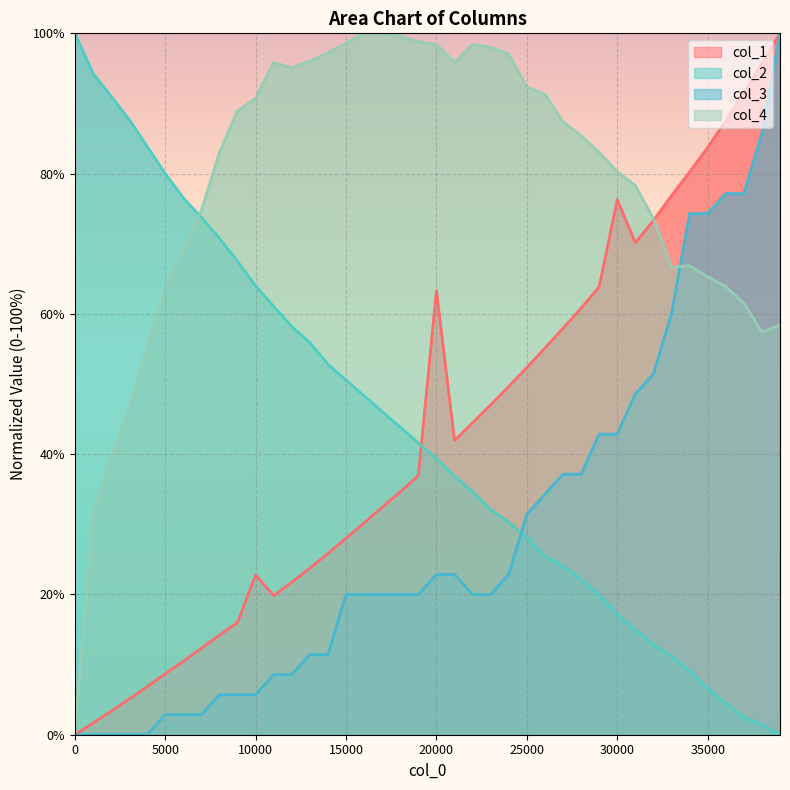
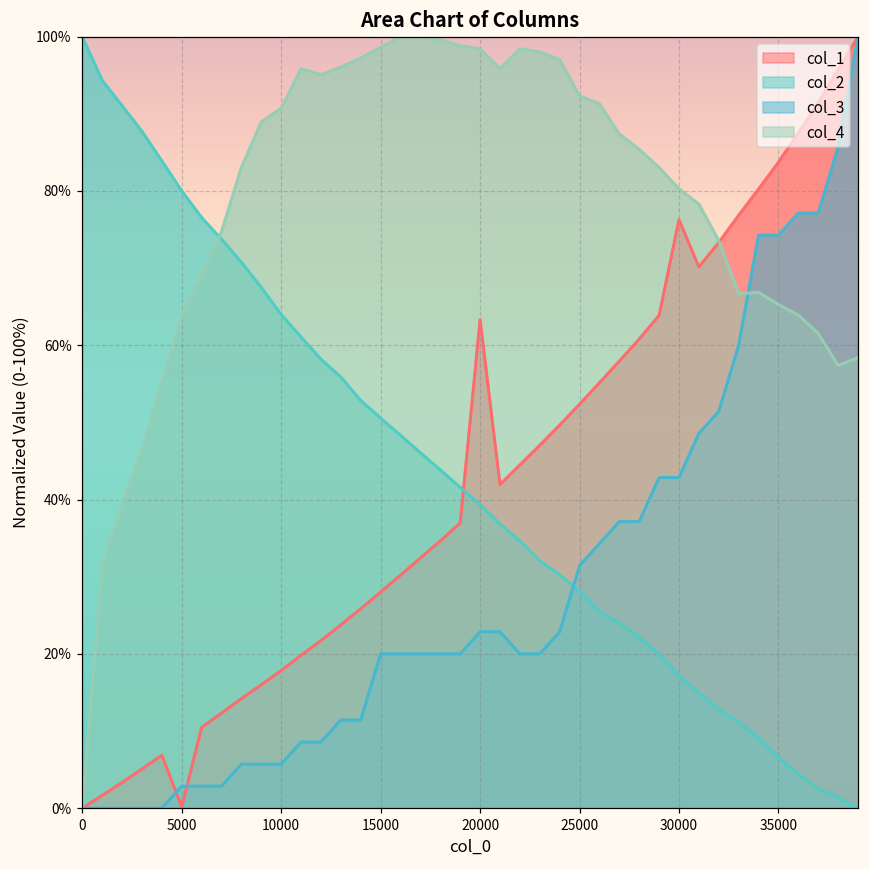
col_1, 5000: 9% -> 0%
col_1, 10000: 23% -> 18%
